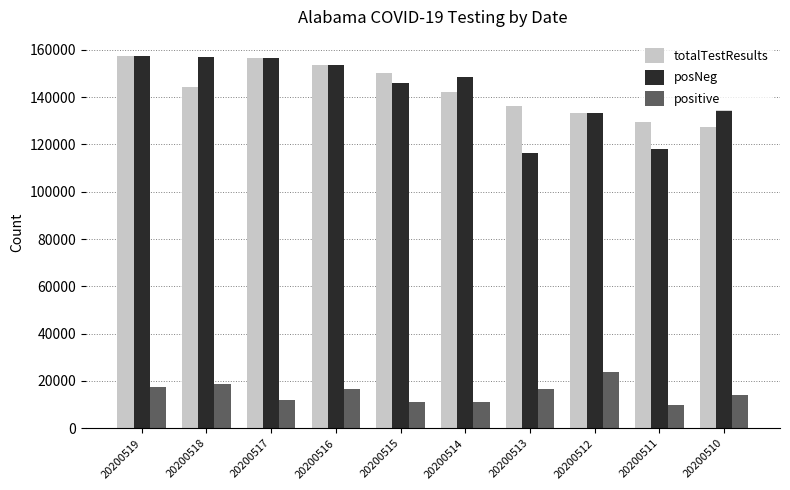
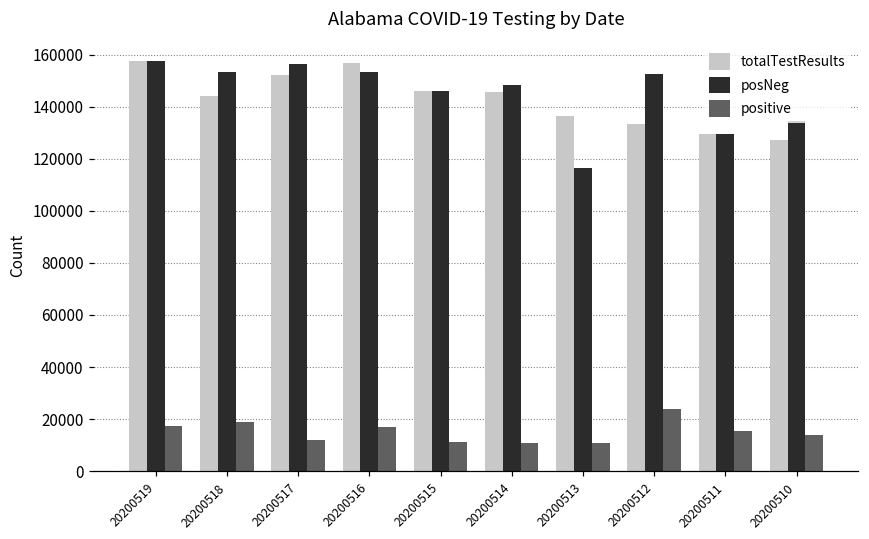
posNeg, 20200518: 157000 -> 153000
totalTestResults, 20200517: 156000 -> 152000
totalTestResults, 20200516: 153000 -> 157000
totalTestResults, 20200515: 150000 -> 146000
totalTestResults, 20200514: 142000 -> 145000
positive, 20200513: 17000 -> 11000
posNeg, 20200512: 133000 -> 153000
posNeg, 20200511: 118000 -> 129000
positive, 20200511: 10000 -> 15000
